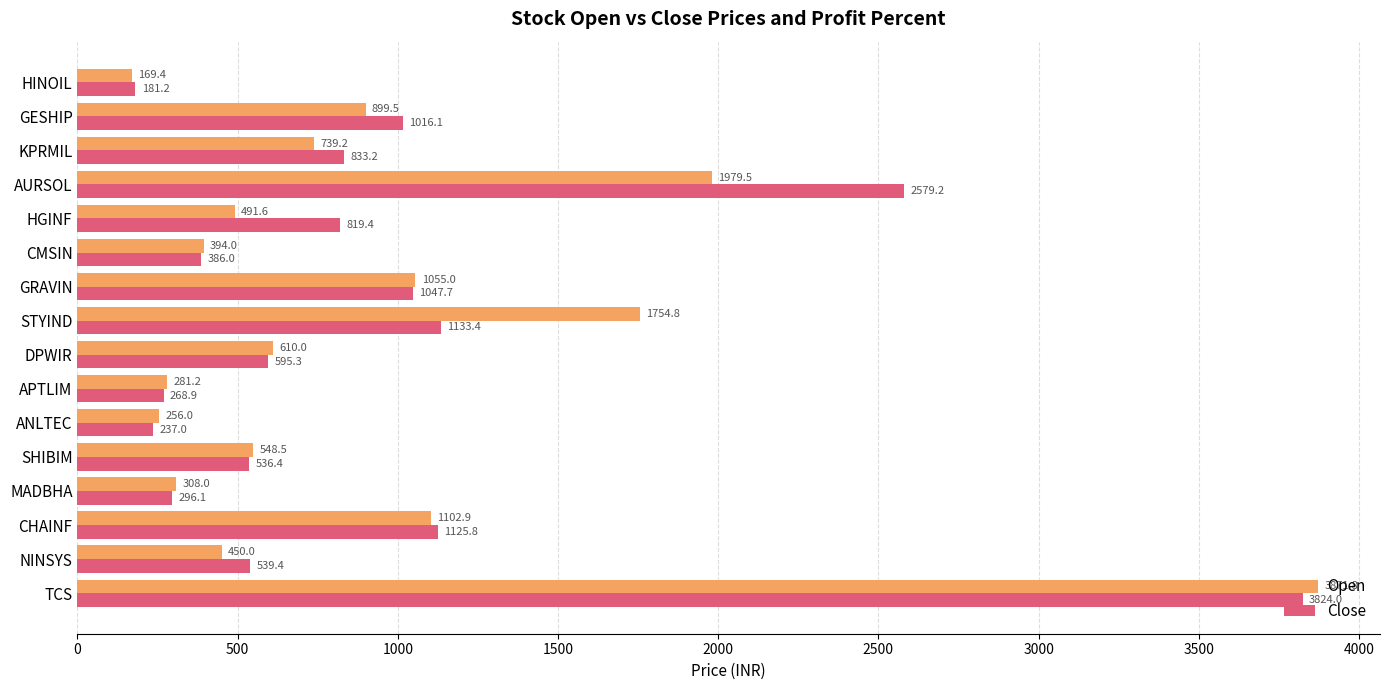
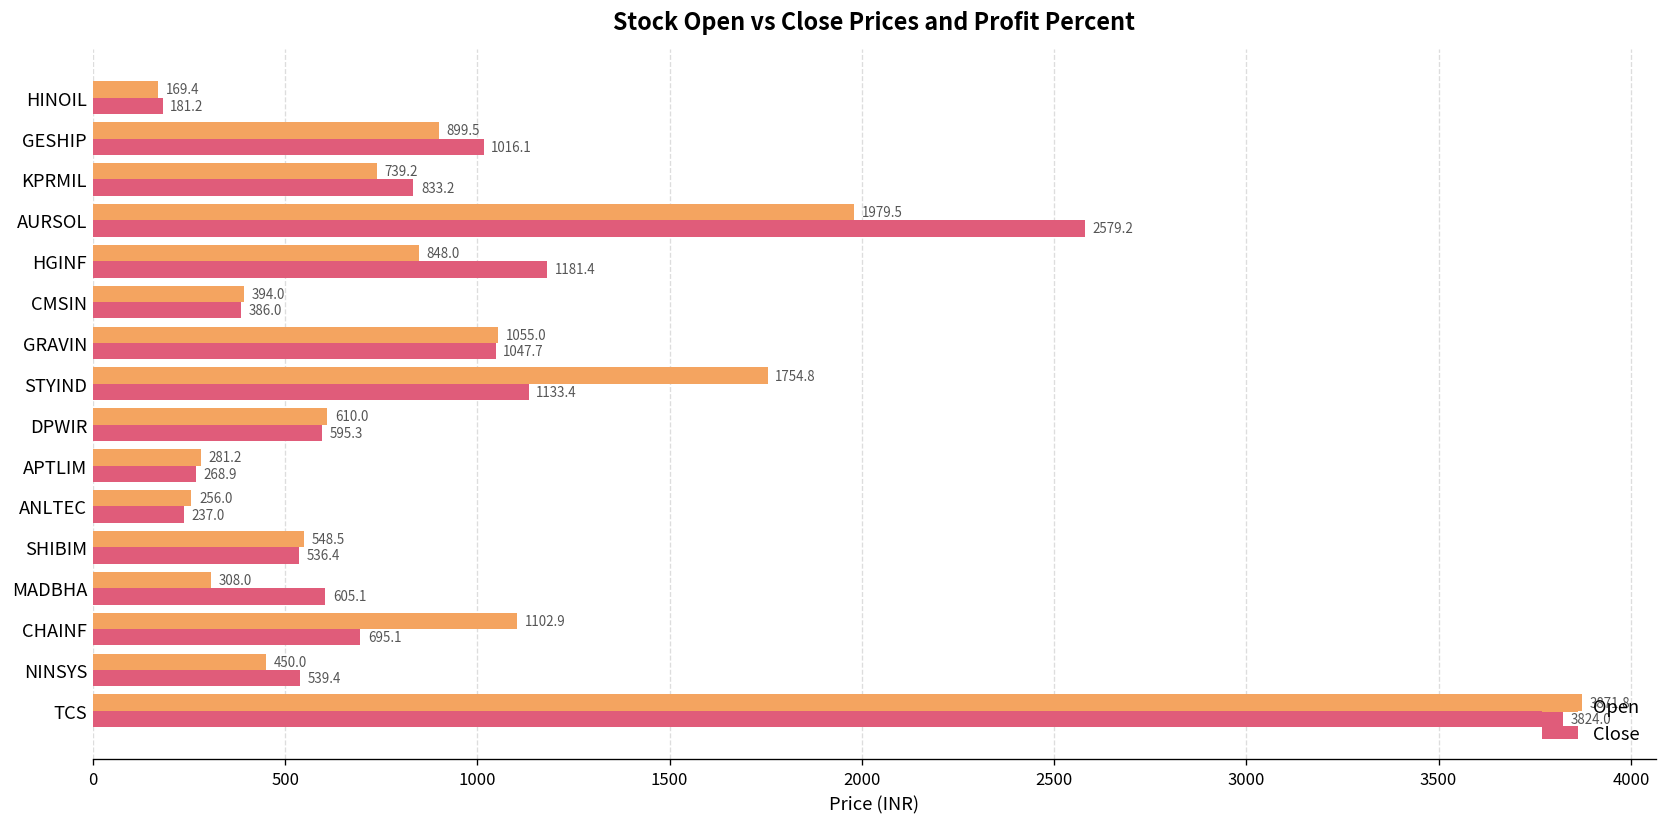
Open, HGINF: 491.6 -> 848.0
Close, HGINF: 819.4 -> 1181.4
Close, MADBHA: 296.1 -> 605.1
Close, CHAINF: 1125.8 -> 695.1
